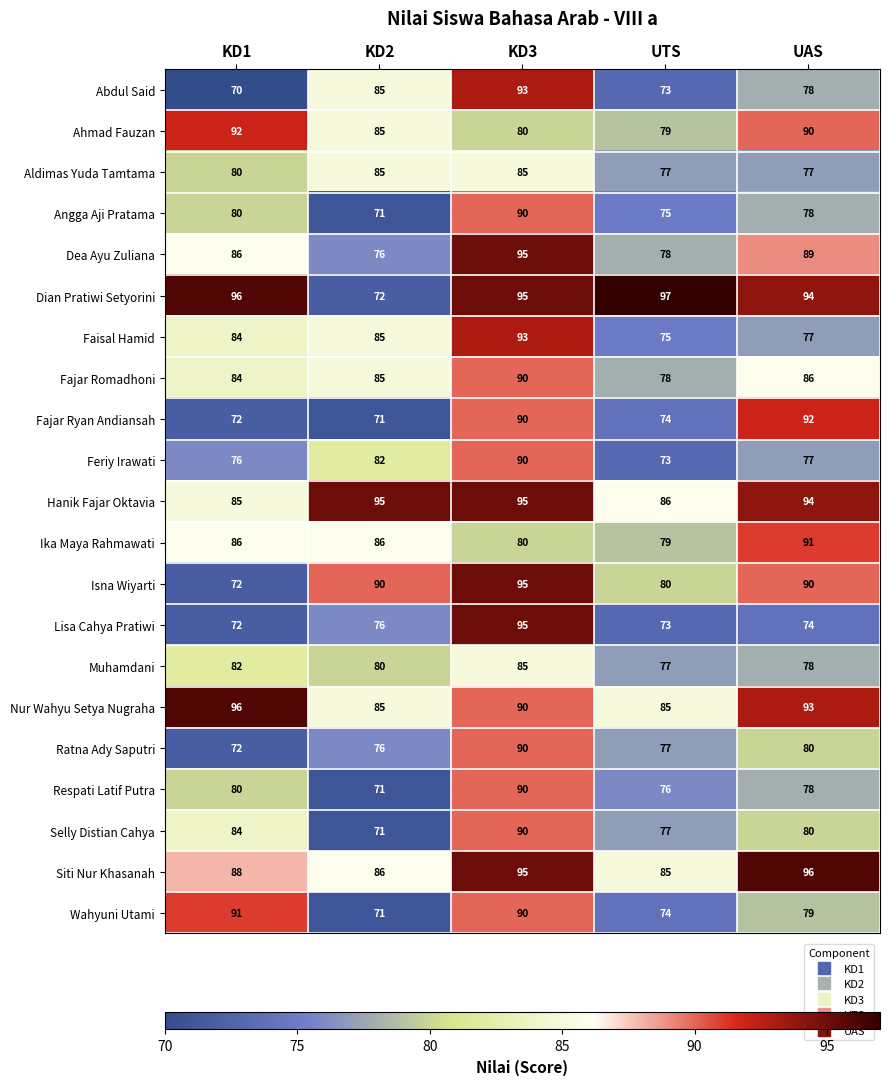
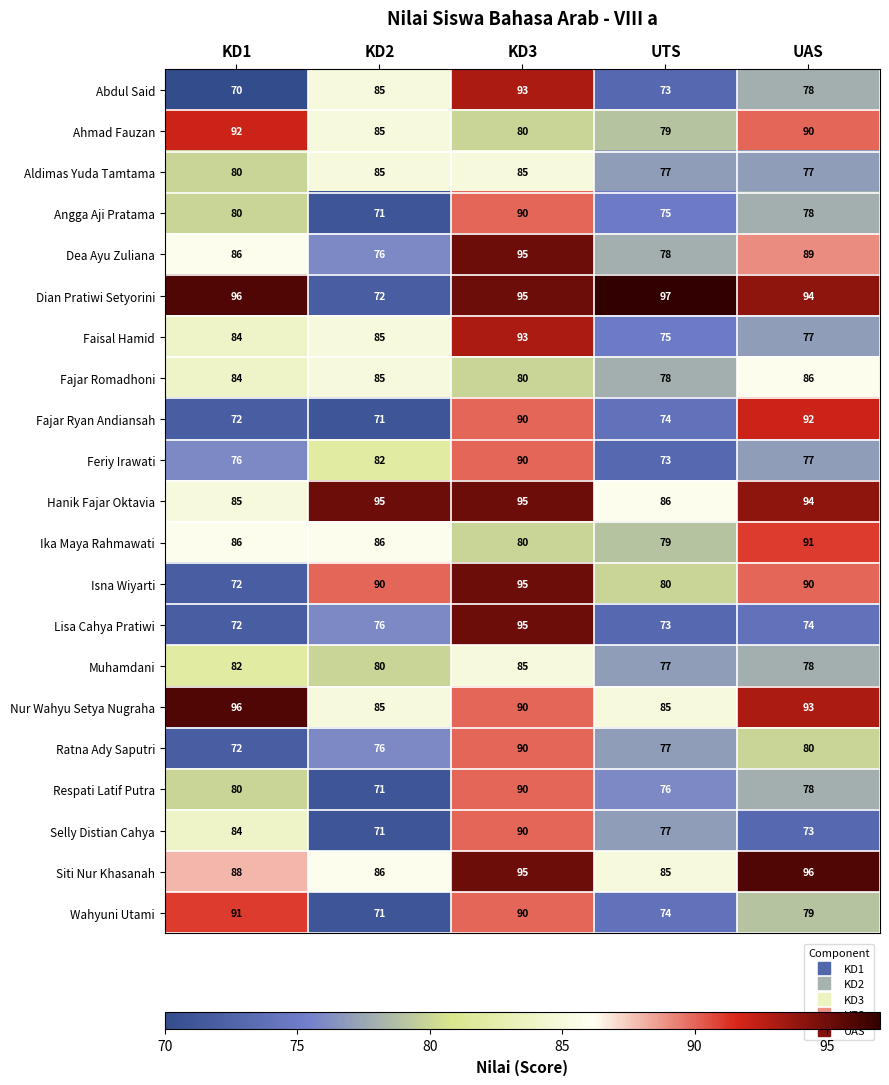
Fajar Romadhoni, KD3: 90 -> 80
Selly Distian Cahya, UAS: 80 -> 73
